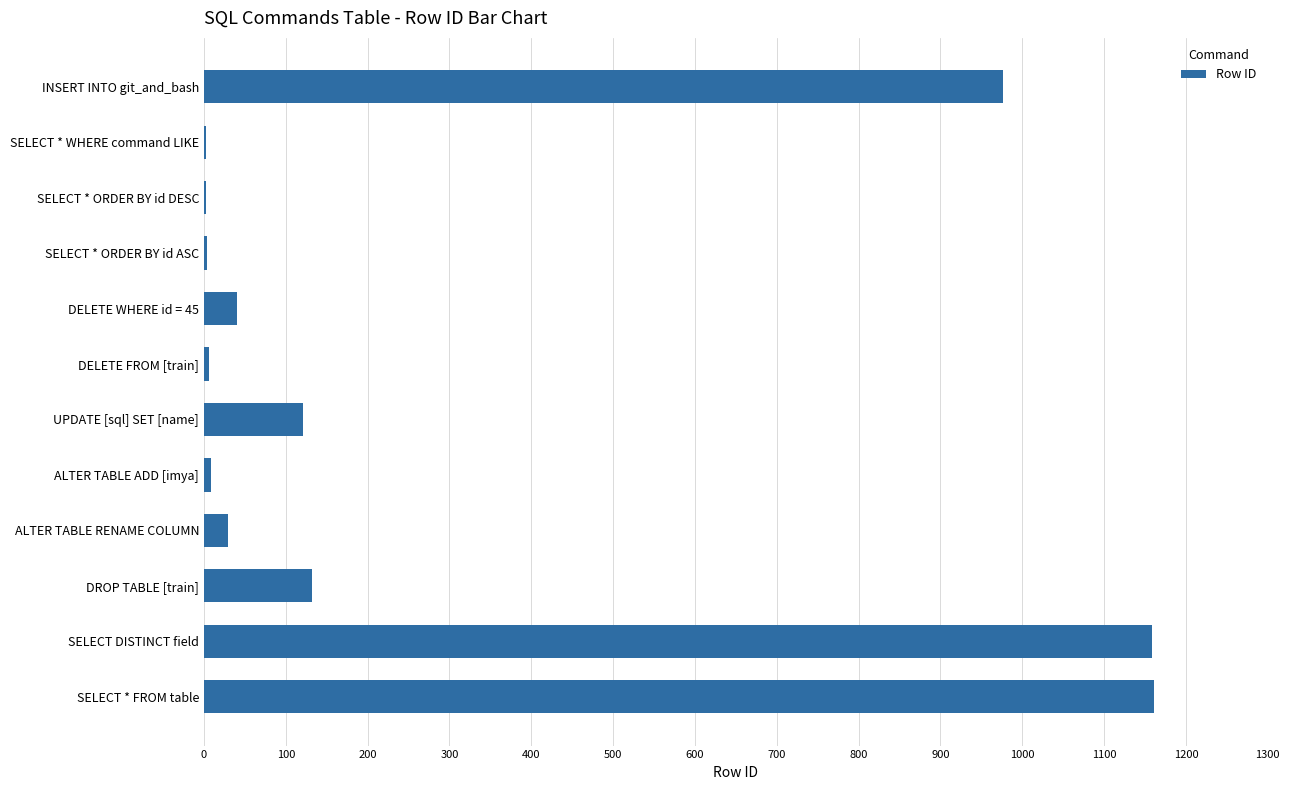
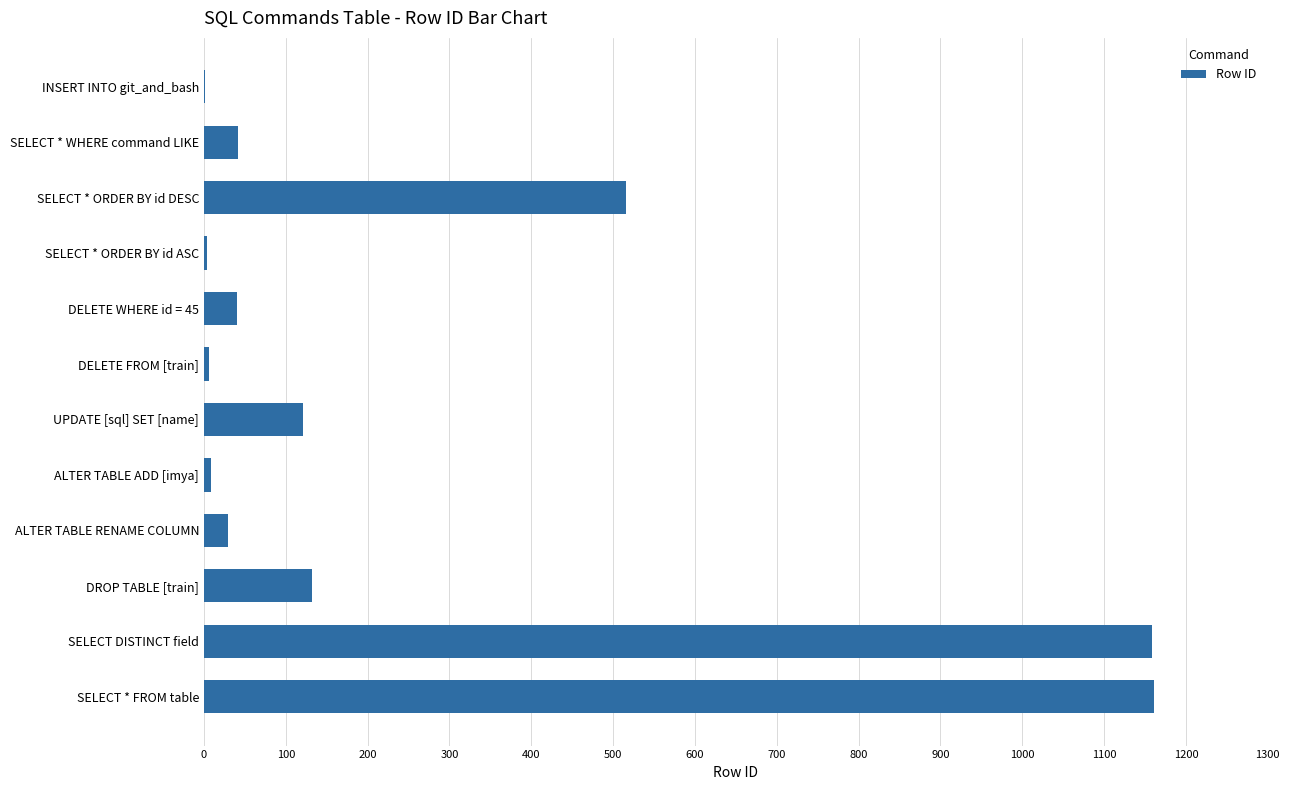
INSERT INTO git_and_bash: 980 -> 0
SELECT * WHERE command LIKE: 0 -> 40
SELECT * ORDER BY id DESC: 0 -> 520
